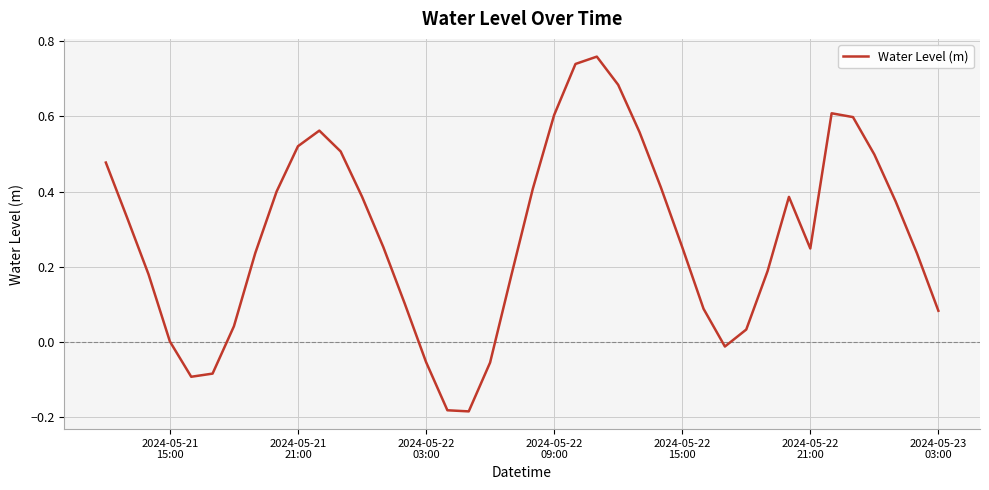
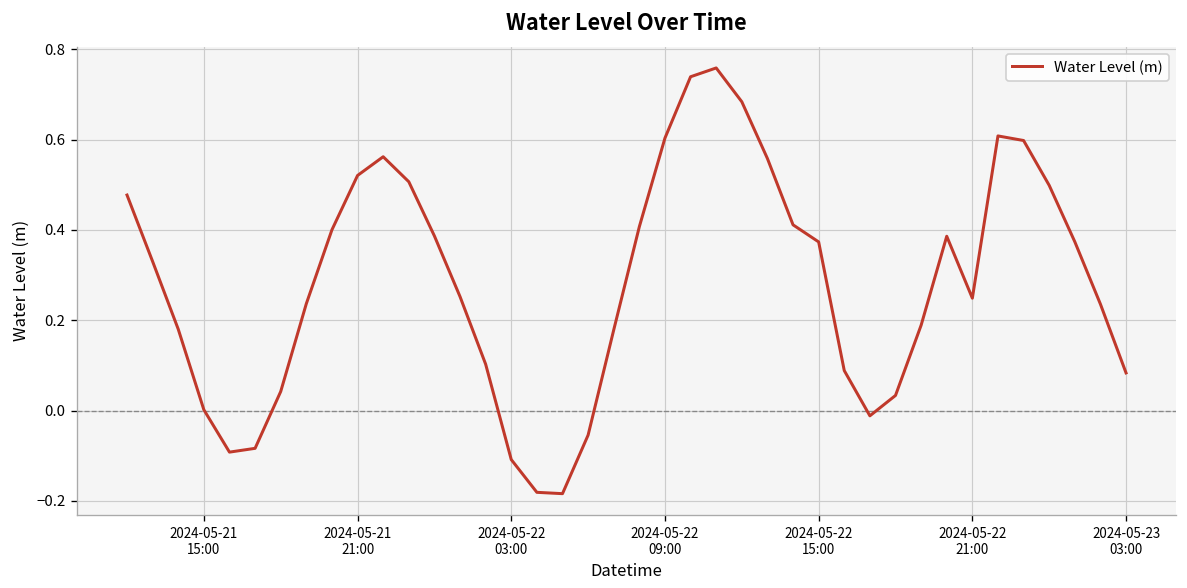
2024-05-22 03:00: -0.05 -> -0.11
2024-05-22 15:00: 0.25 -> 0.37
